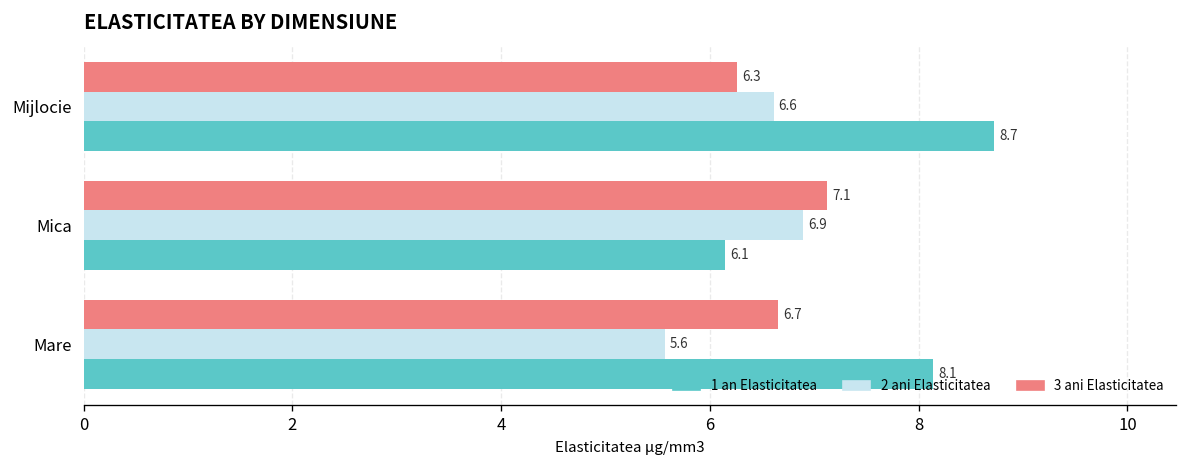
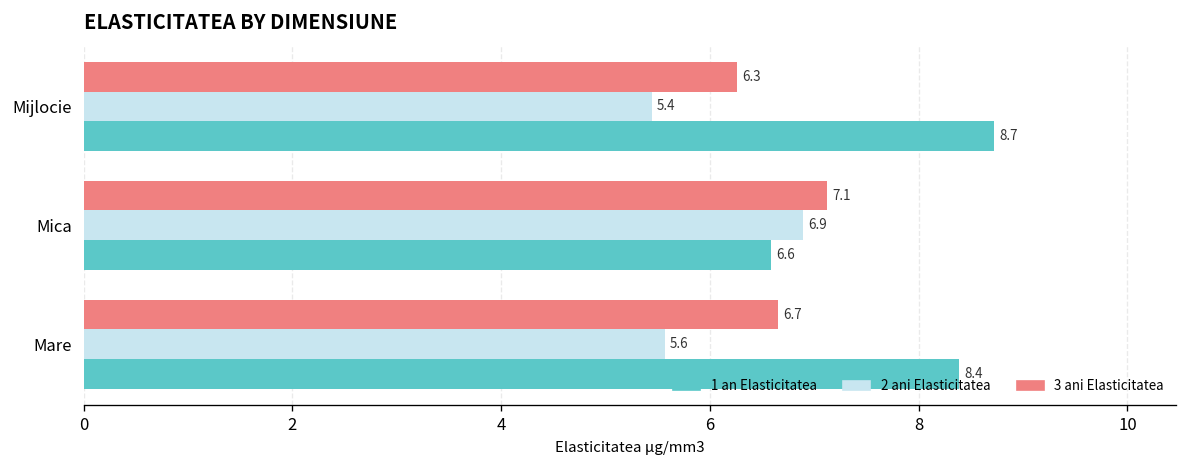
2 ani Elasticitatea, Mijlocie: 6.6 -> 5.4
1 an Elasticitatea, Mica: 6.1 -> 6.6
1 an Elasticitatea, Mare: 8.1 -> 8.4
